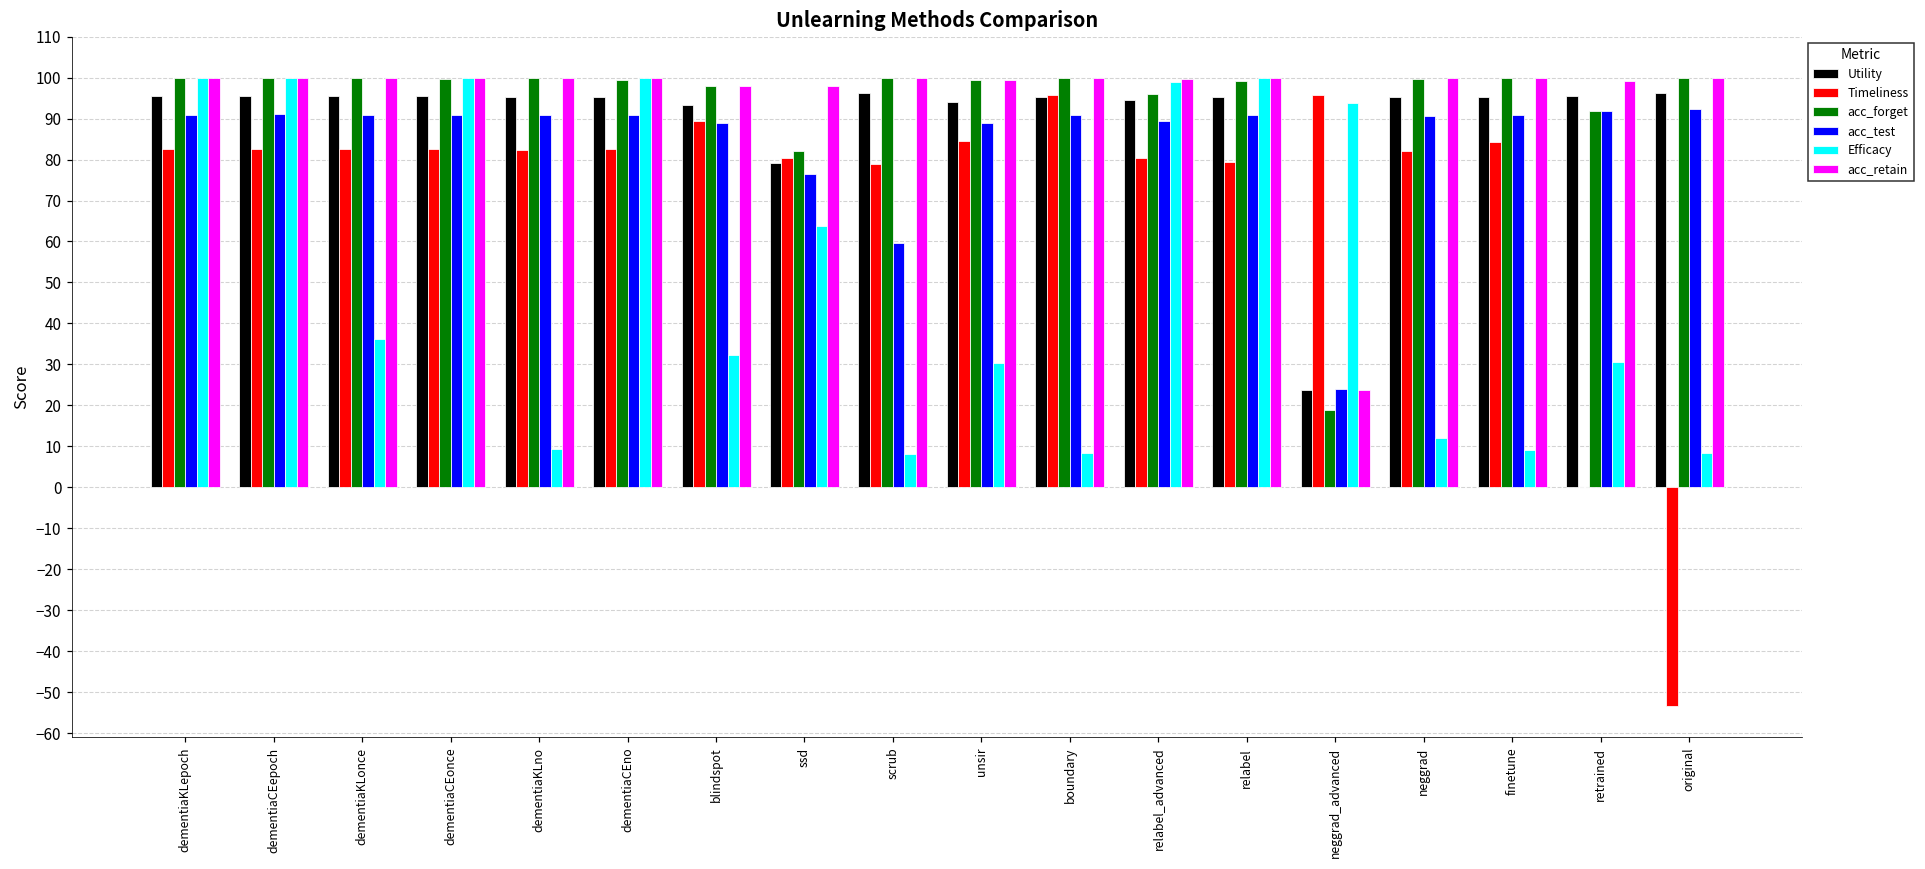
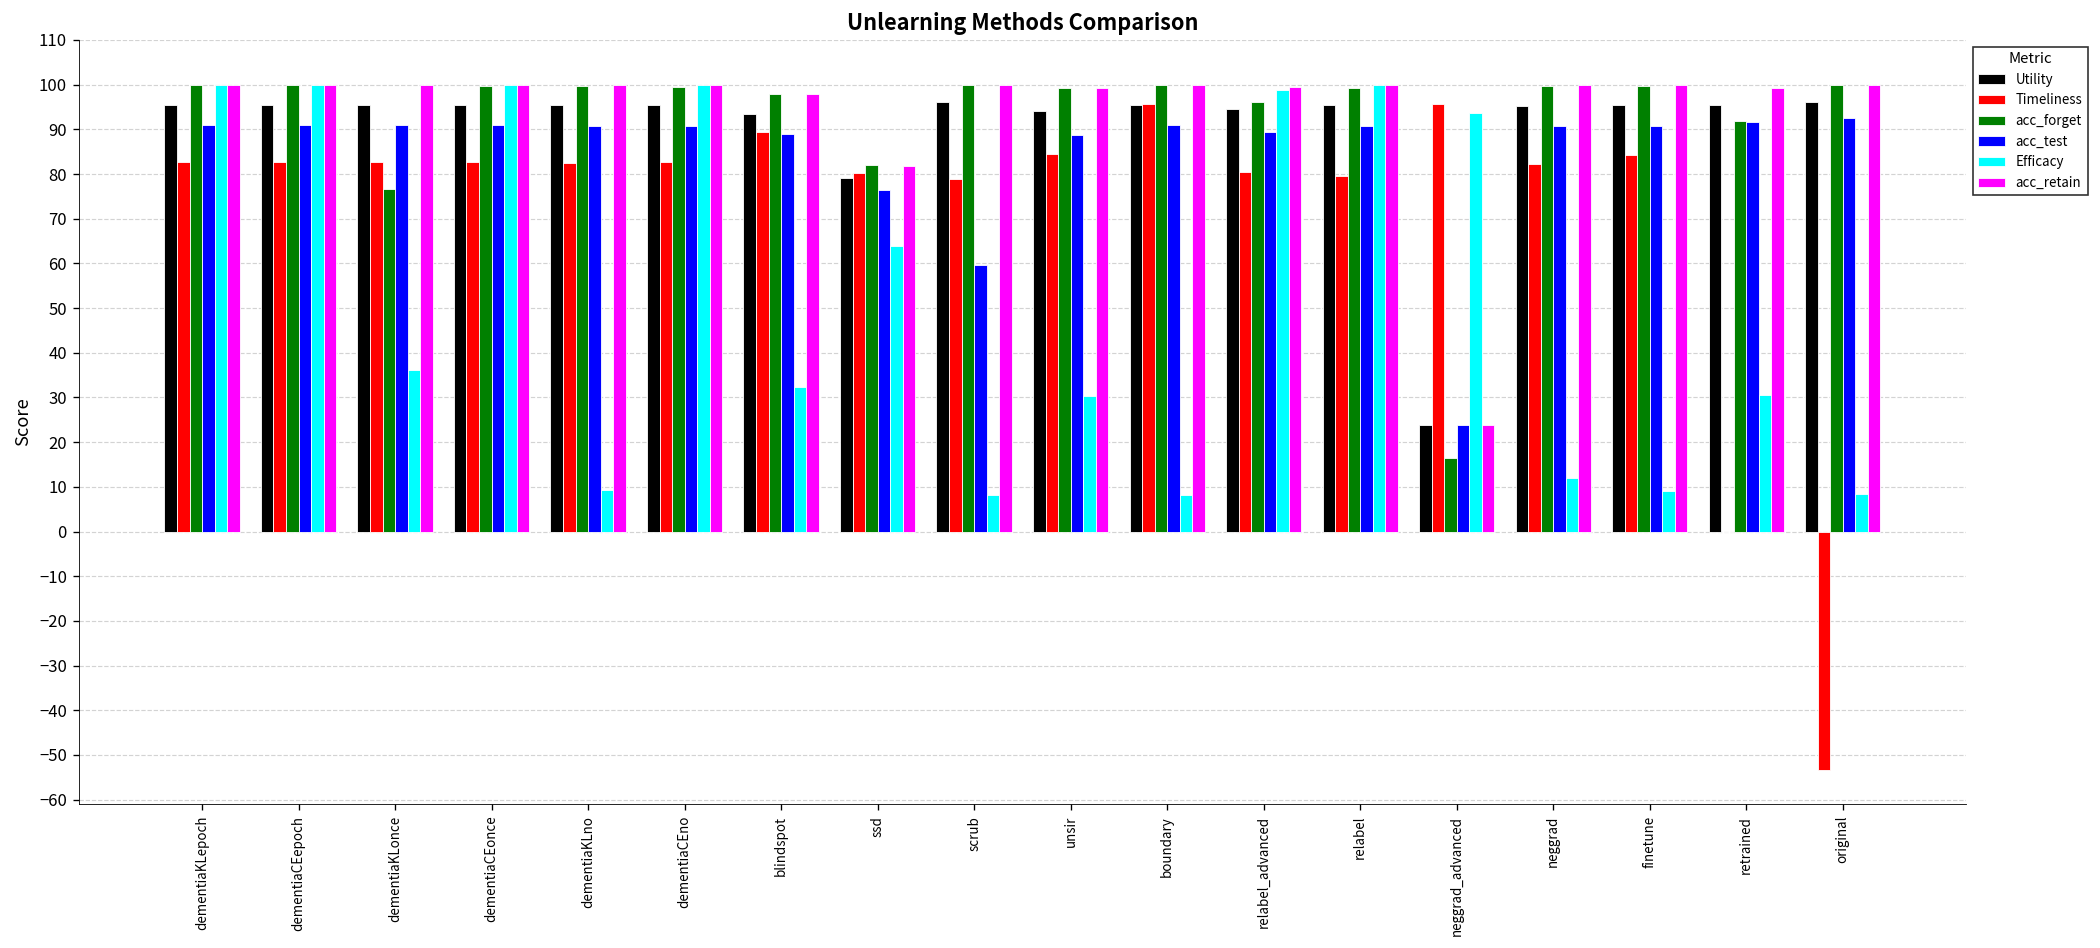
acc_forget, dementiaKLonce: 100 -> 77
acc_retain, ssd: 98 -> 82
acc_forget, neggrad_advanced: 19 -> 16
